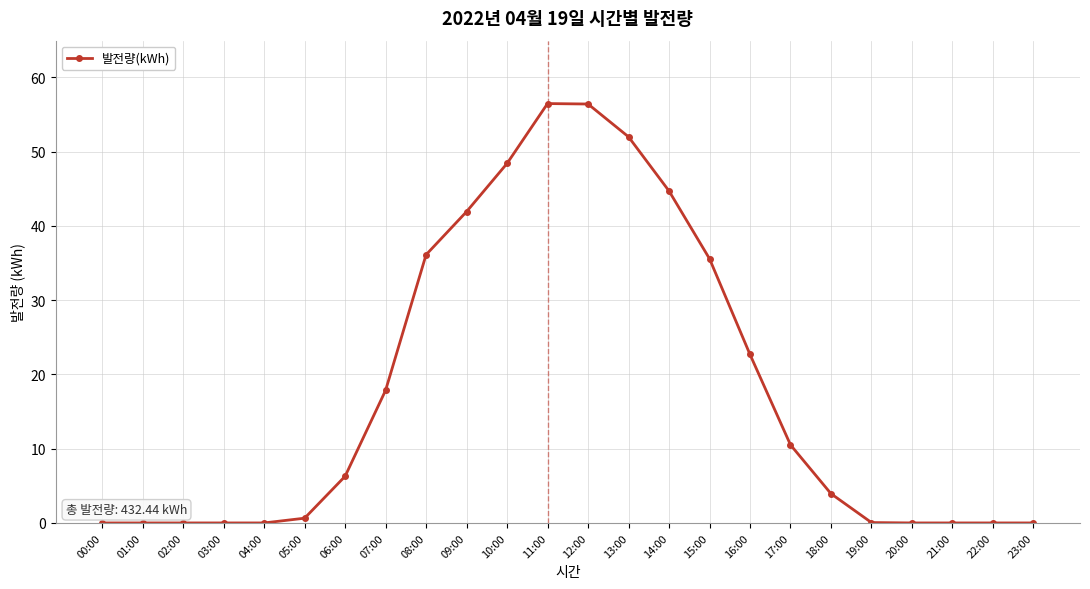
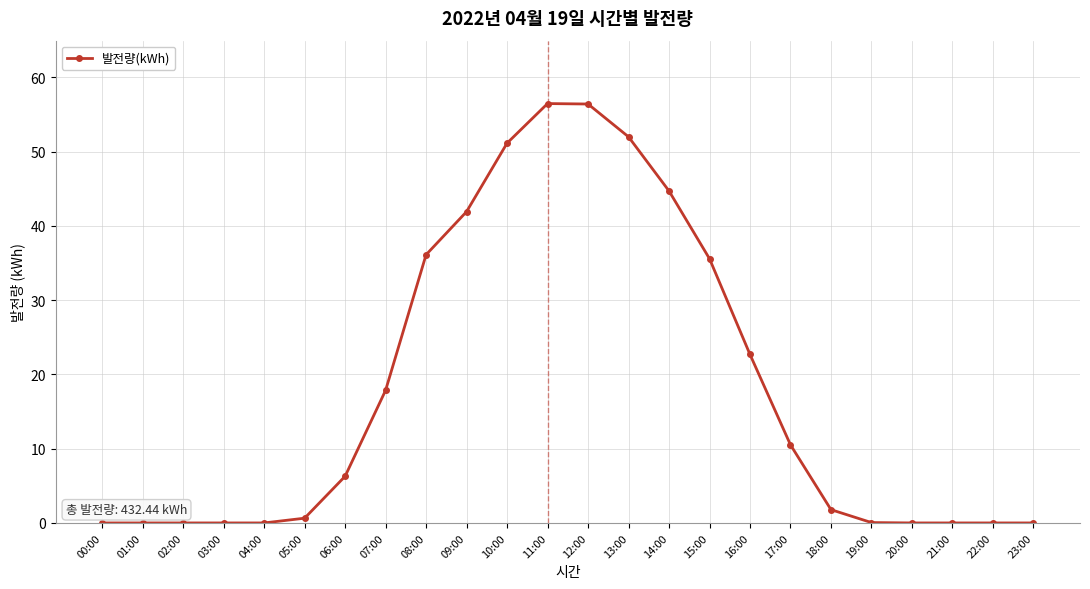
10:00: 48 -> 51
18:00: 4 -> 2
